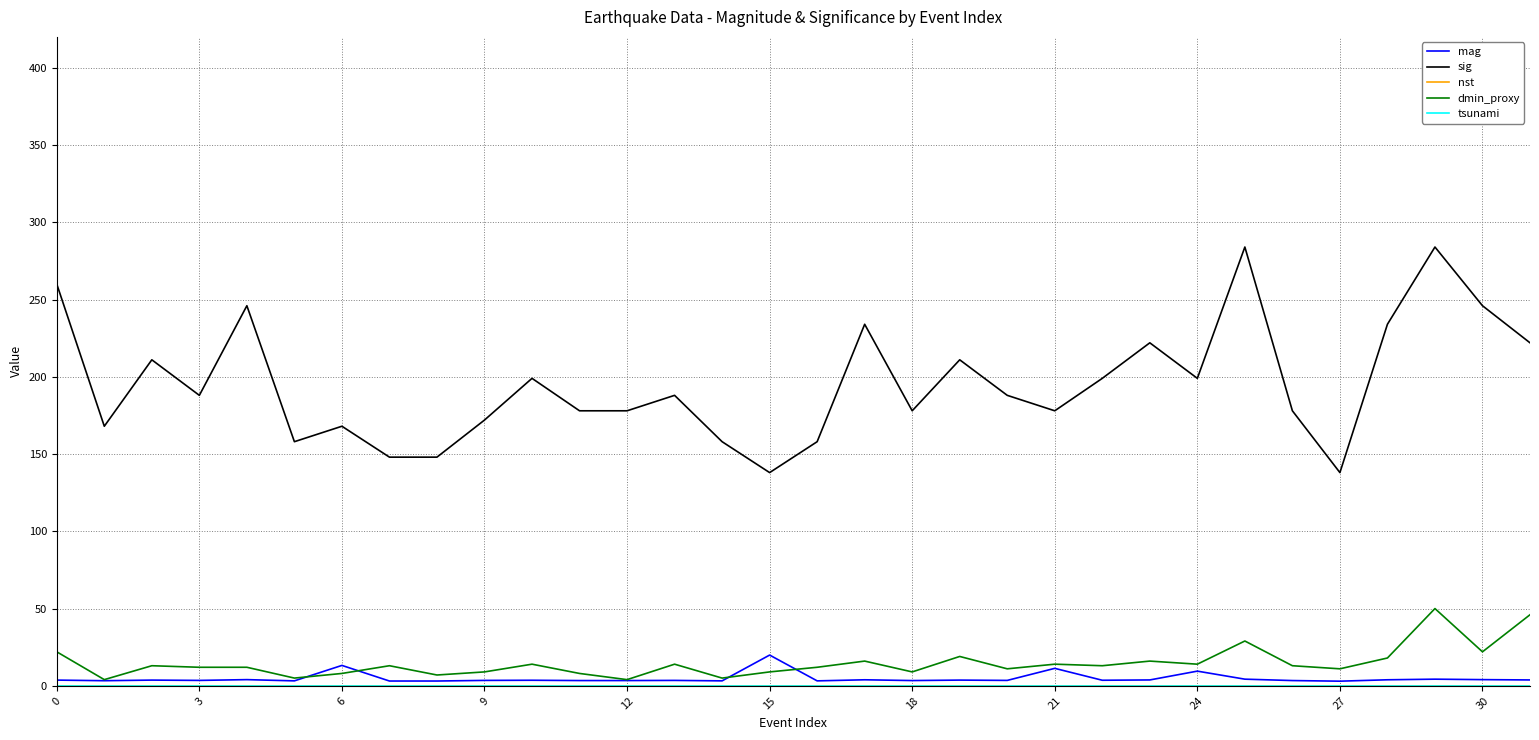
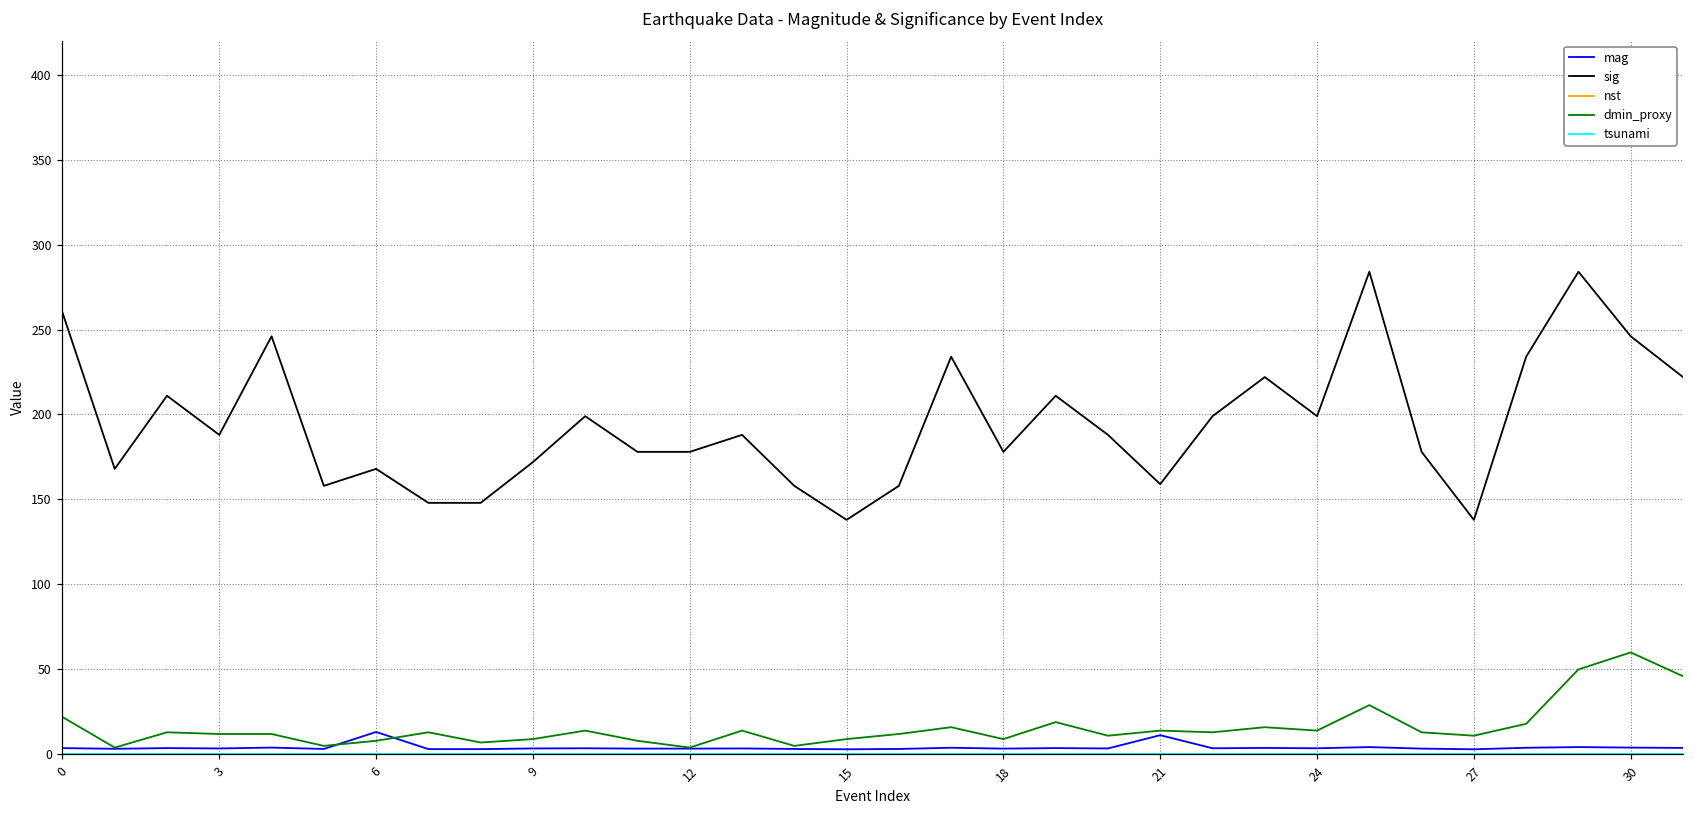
mag, 15: 20 -> 3
sig, 21: 178 -> 159
mag, 24: 10 -> 4
dmin_proxy, 30: 22 -> 60
